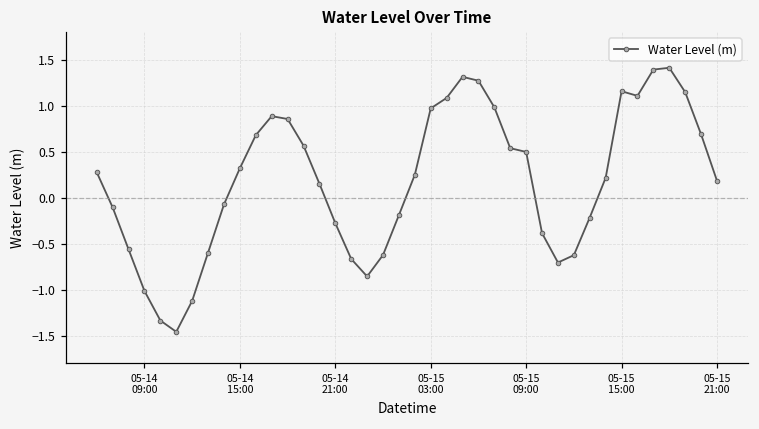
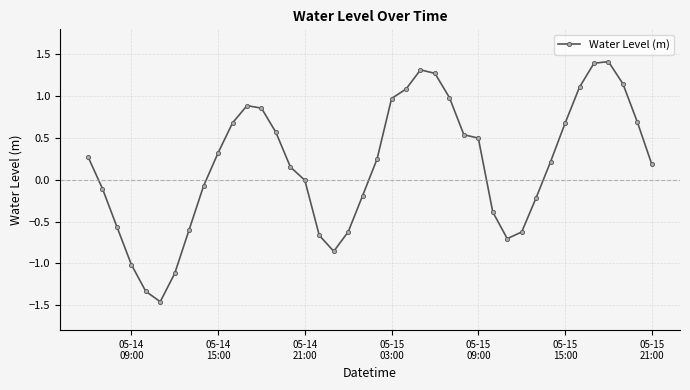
05-14 21:00: -0.3 -> 0.0
05-15 15:00: 1.2 -> 0.7
